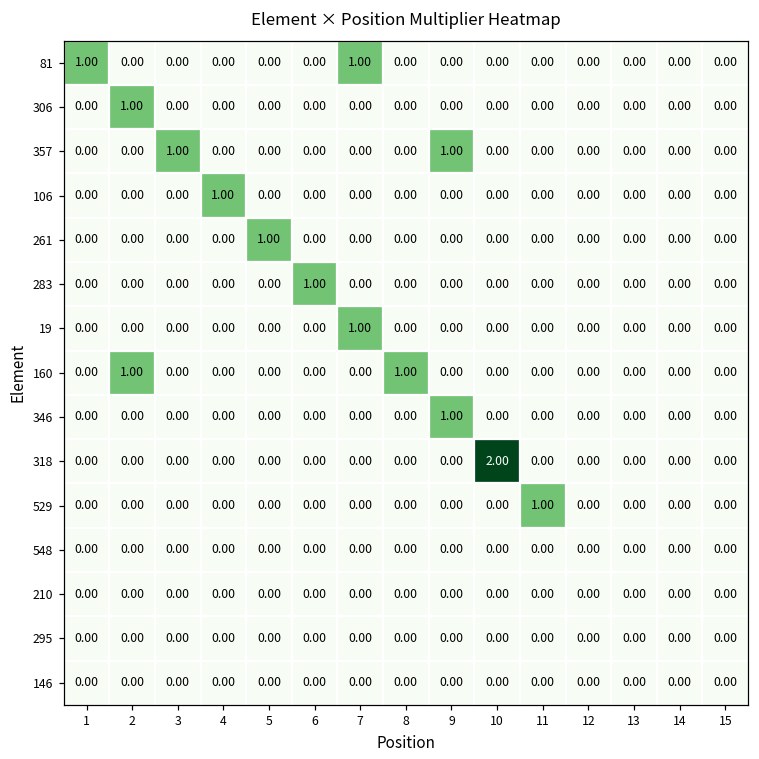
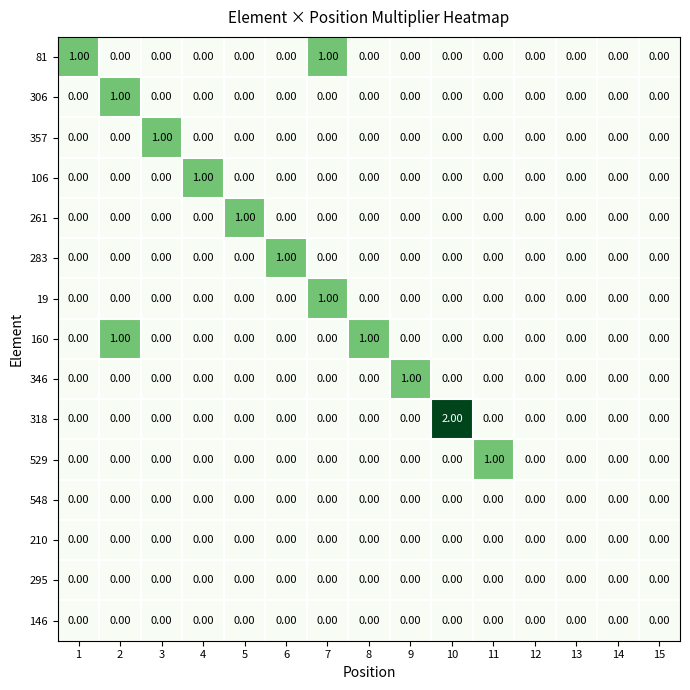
357, 9: 1.00 -> 0.00
